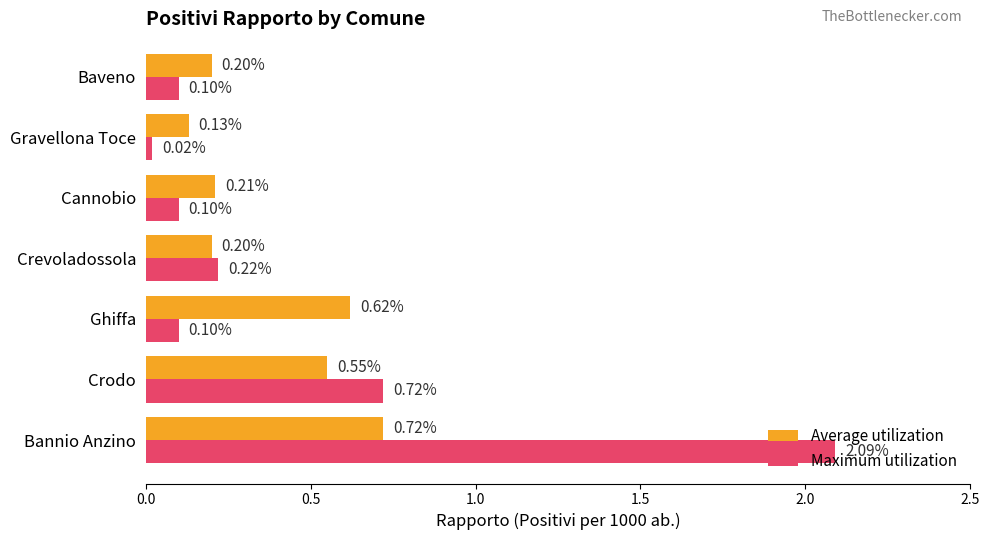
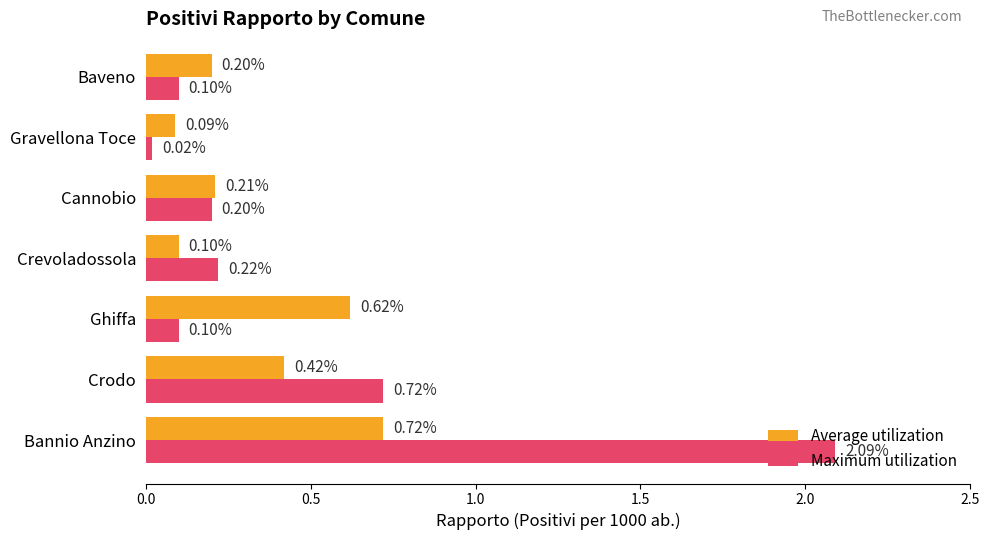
Average utilization, Gravellona Toce: 0.13% -> 0.09%
Maximum utilization, Cannobio: 0.10% -> 0.20%
Average utilization, Crevoladossola: 0.20% -> 0.10%
Average utilization, Crodo: 0.55% -> 0.42%
